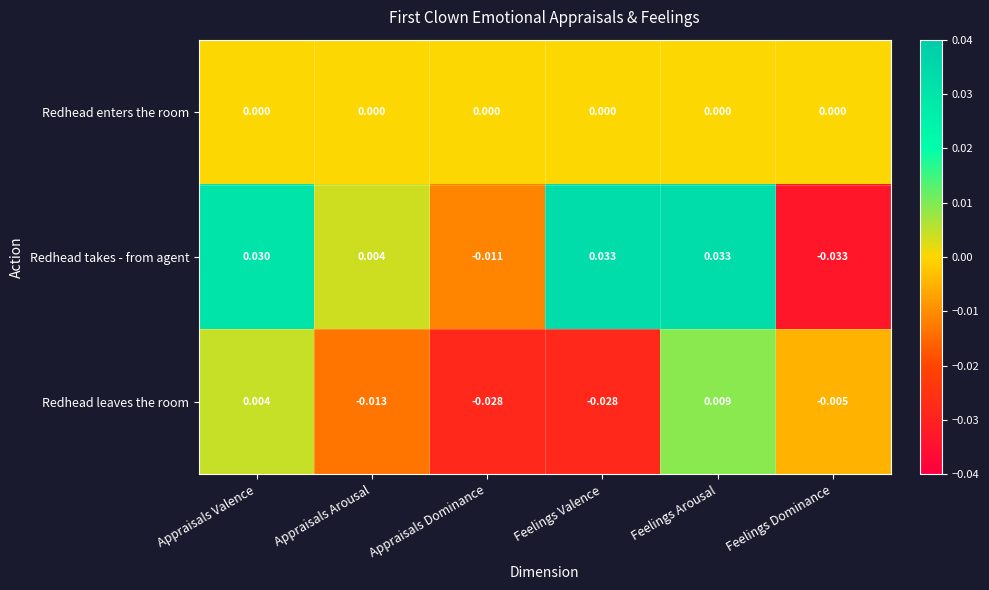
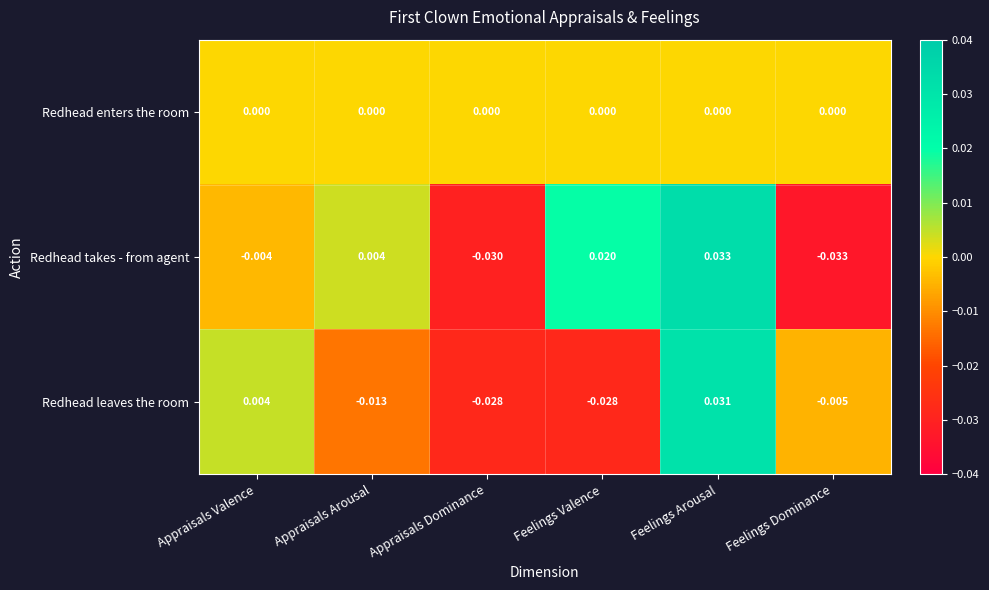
Redhead takes - from agent, Appraisals Valence: 0.030 -> -0.004
Redhead takes - from agent, Appraisals Dominance: -0.011 -> -0.030
Redhead takes - from agent, Feelings Valence: 0.033 -> 0.020
Redhead leaves the room, Feelings Arousal: 0.009 -> 0.031
